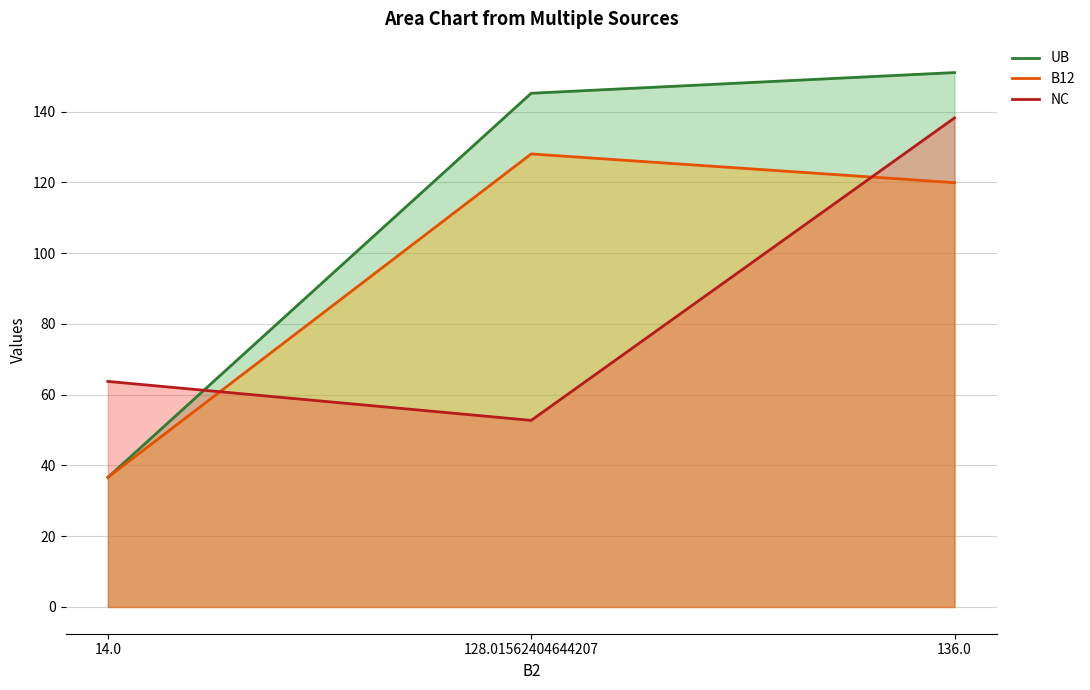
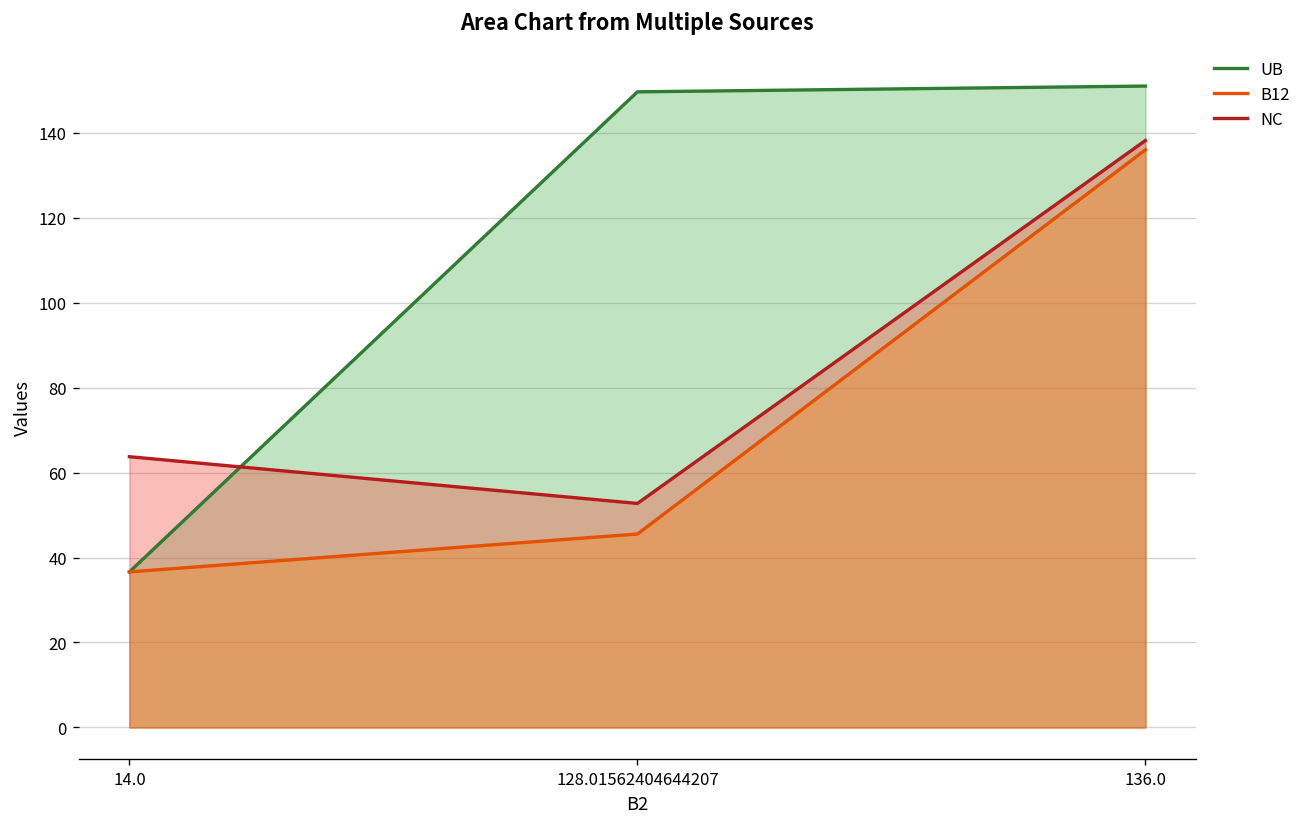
UB, 128.01562404644207: 145 -> 150
B12, 128.01562404644207: 128 -> 46
B12, 136.0: 120 -> 136
